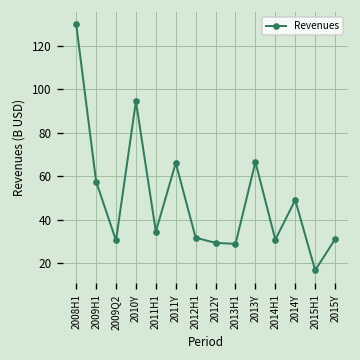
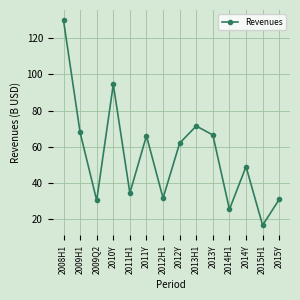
2009H1: 58 -> 68
2012Y: 29 -> 62
2013H1: 29 -> 71
2014H1: 31 -> 25
